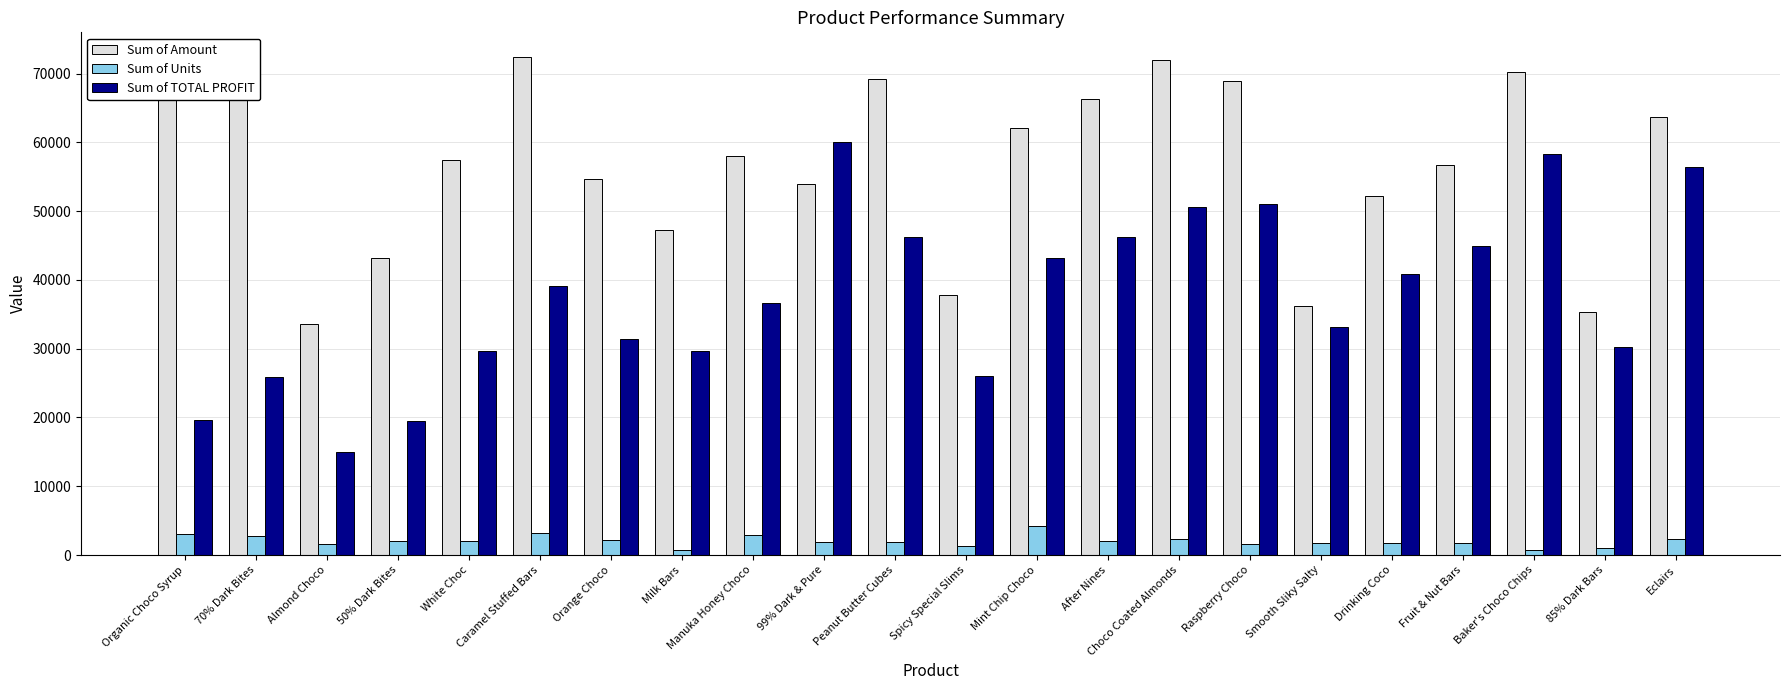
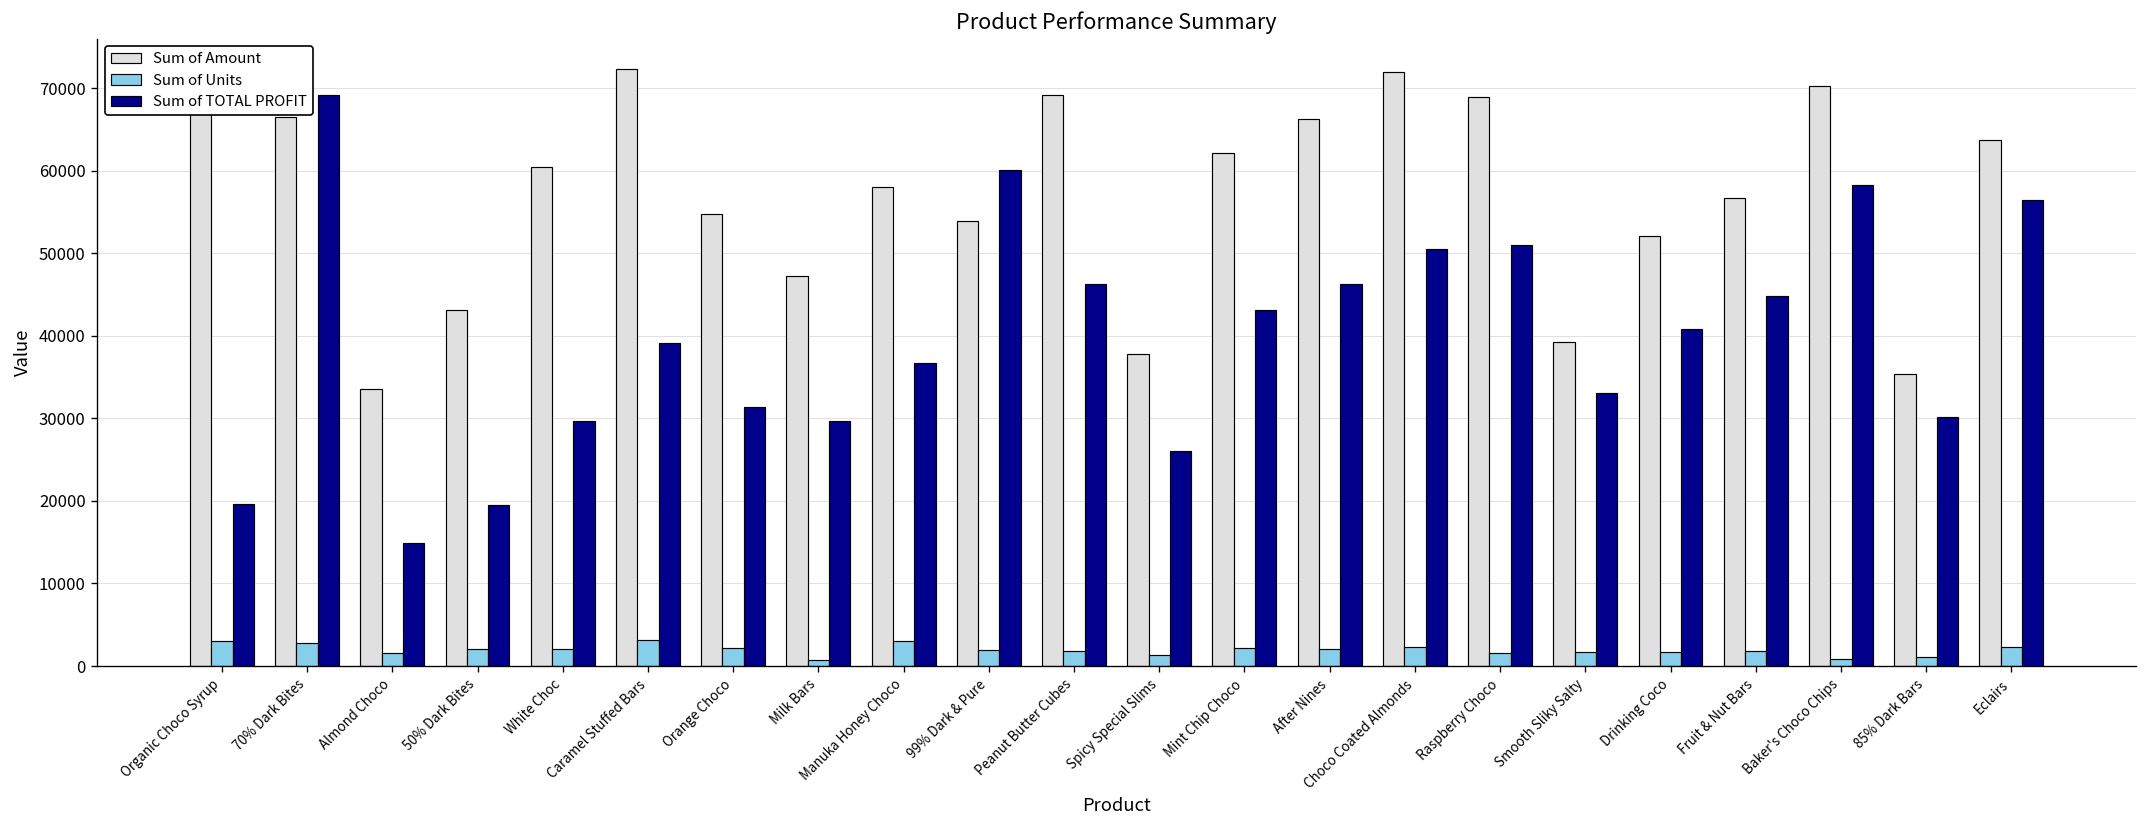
Sum of TOTAL PROFIT, 70% Dark Bites: 26000 -> 69000
Sum of Amount, White Choc: 57000 -> 60000
Sum of Units, Mint Chip Choco: 4000 -> 2000
Sum of Amount, Smooth Sliky Salty: 36000 -> 39000
